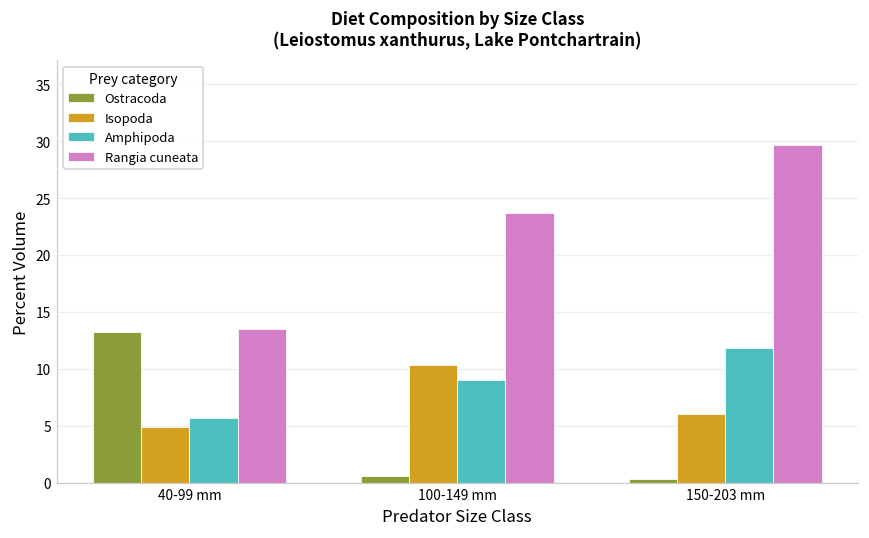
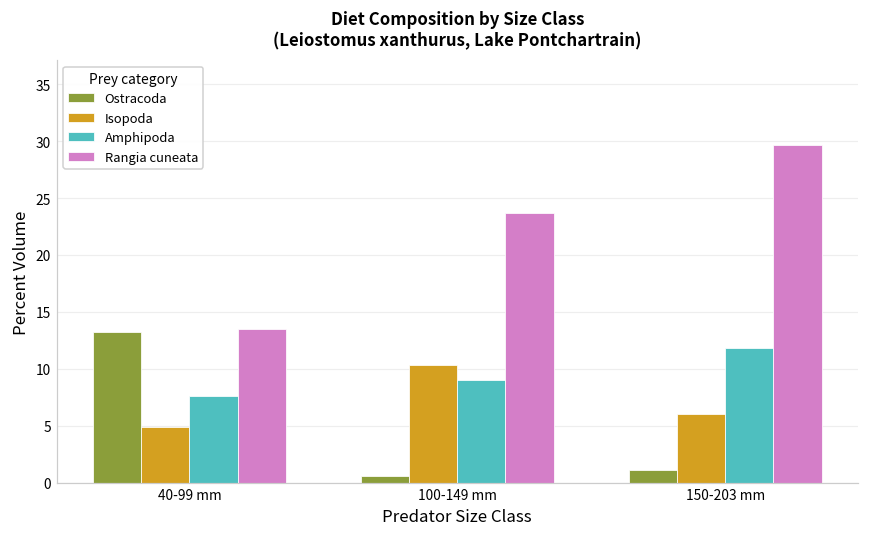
Amphipoda, 40-99 mm: 5.7 -> 7.6
Ostracoda, 150-203 mm: 0.3 -> 1.1
